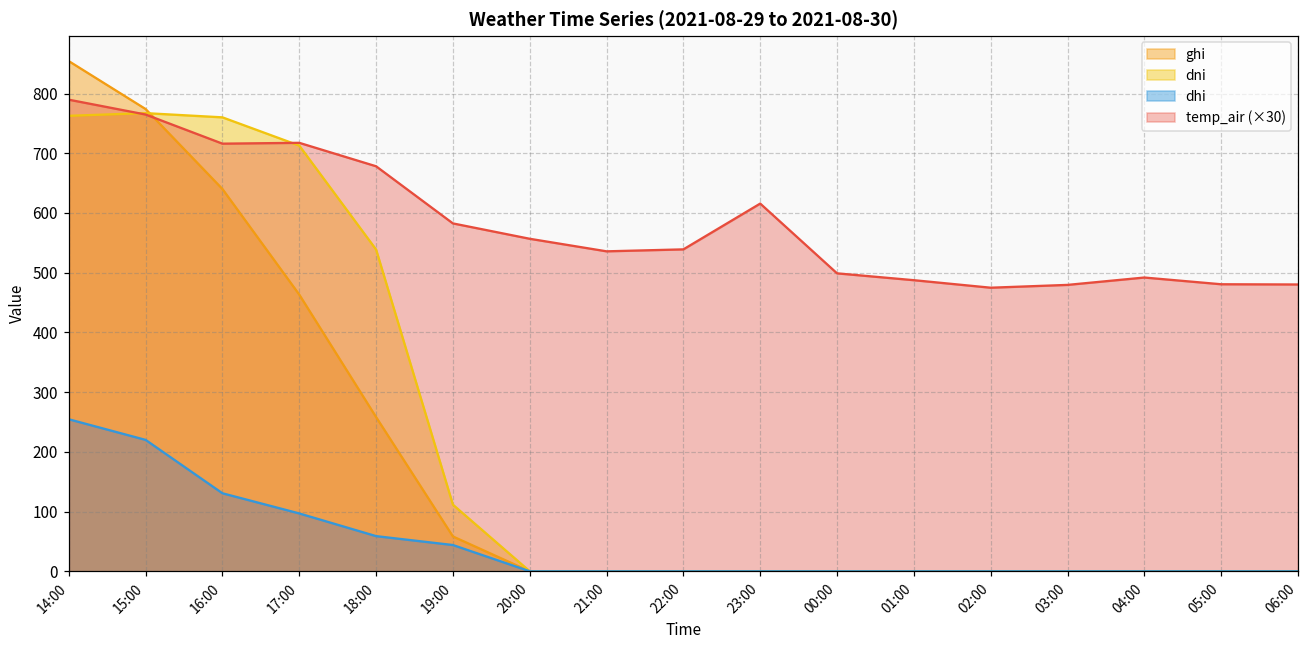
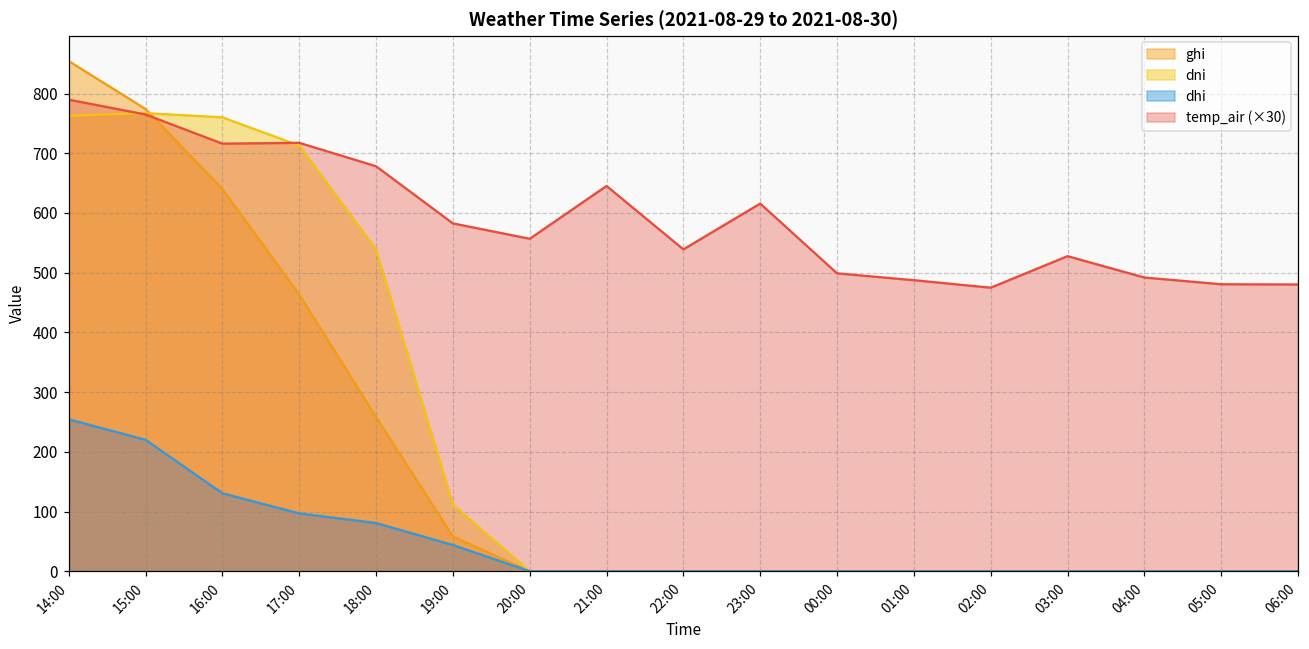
dhi, 18:00: 60 -> 80
temp_air (×30), 21:00: 540 -> 650
temp_air (×30), 03:00: 480 -> 530
